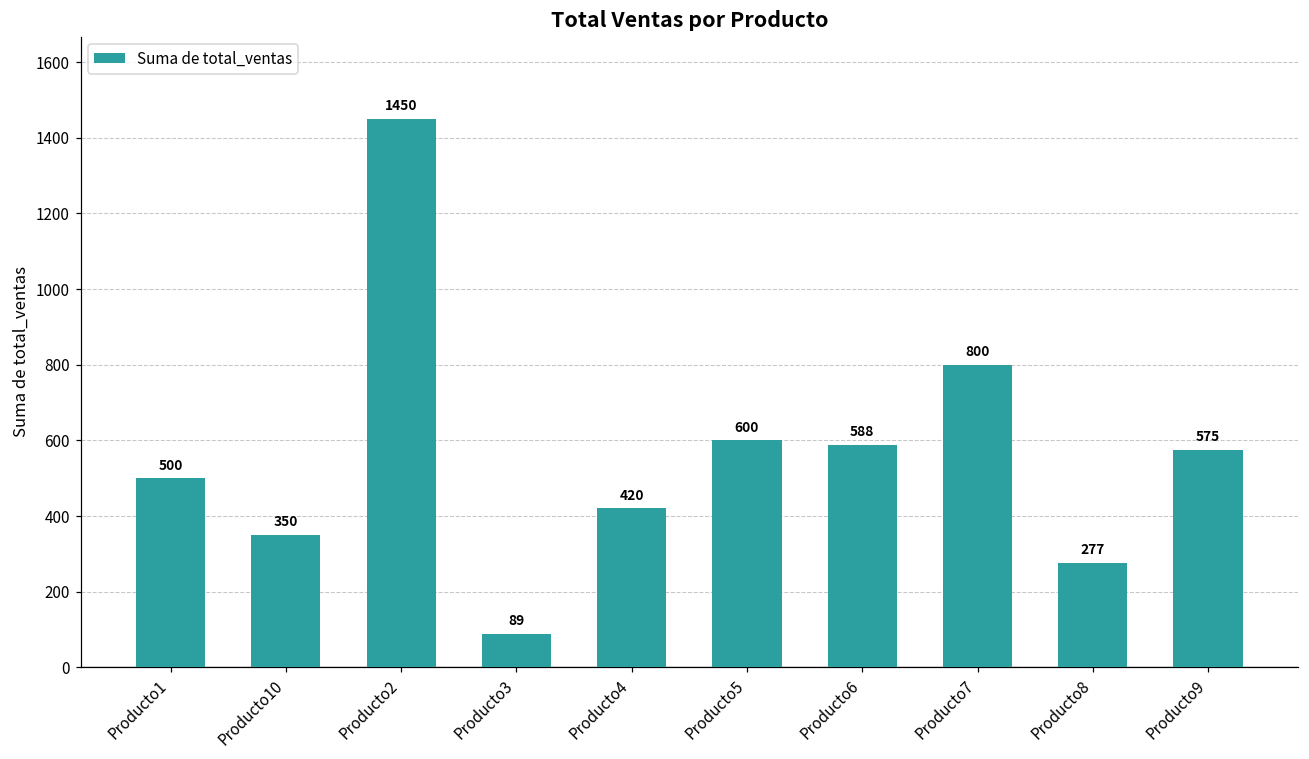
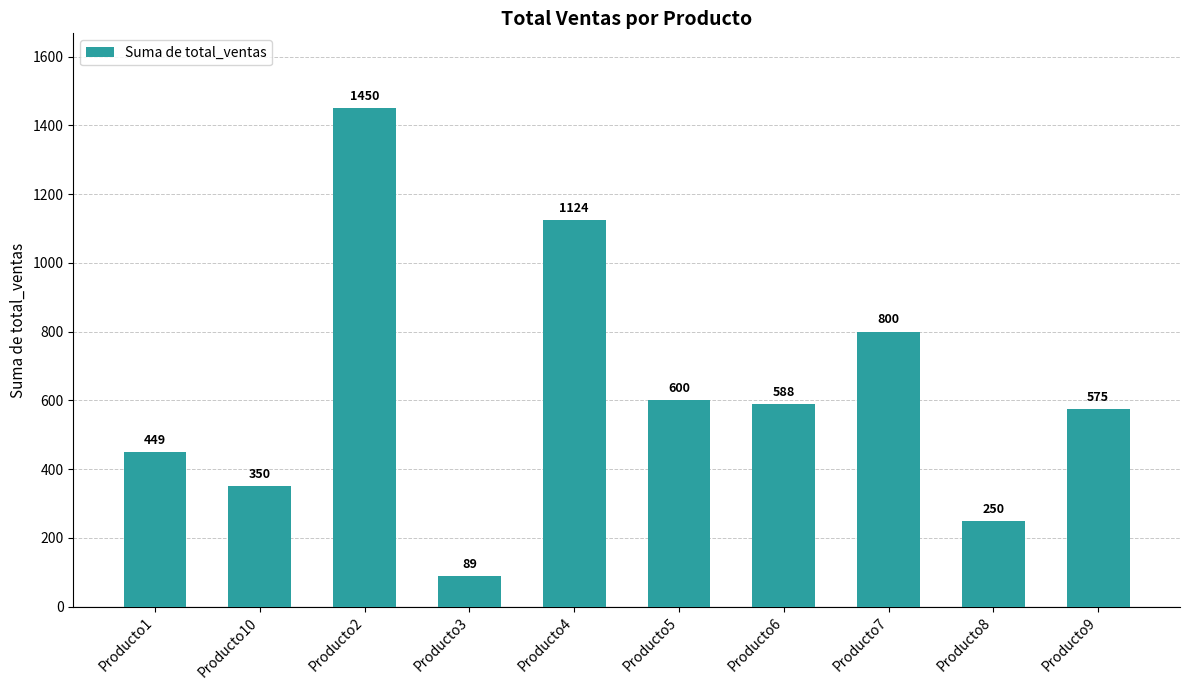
Producto1: 500 -> 449
Producto4: 420 -> 1124
Producto8: 277 -> 250
